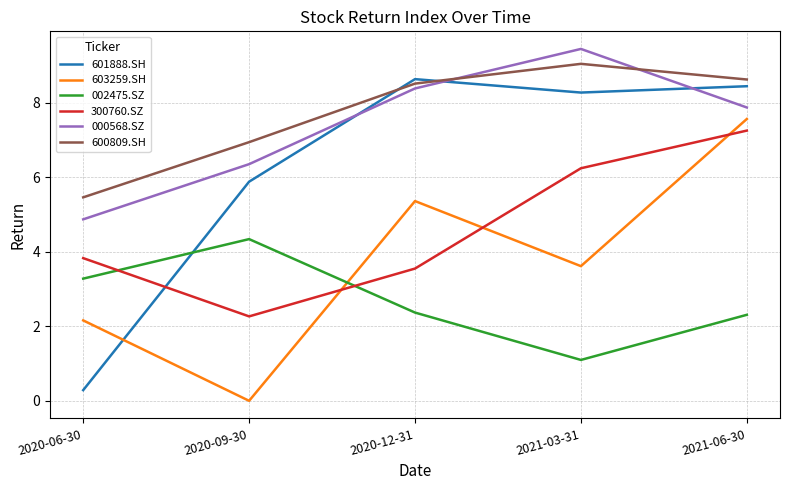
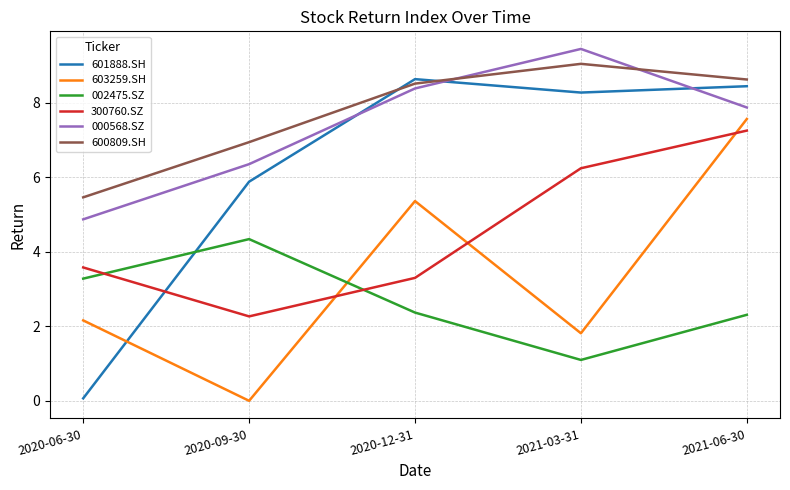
601888.SH, 2020-06-30: 0.3 -> 0.1
300760.SZ, 2020-06-30: 3.8 -> 3.6
300760.SZ, 2020-12-31: 3.6 -> 3.3
603259.SH, 2021-03-31: 3.6 -> 1.8
